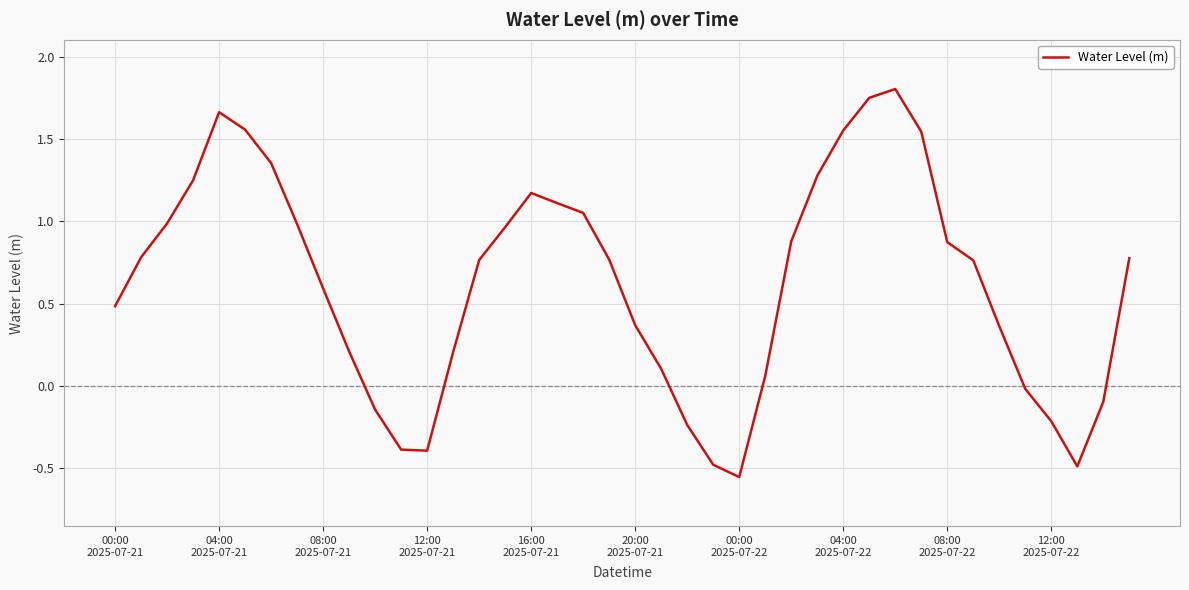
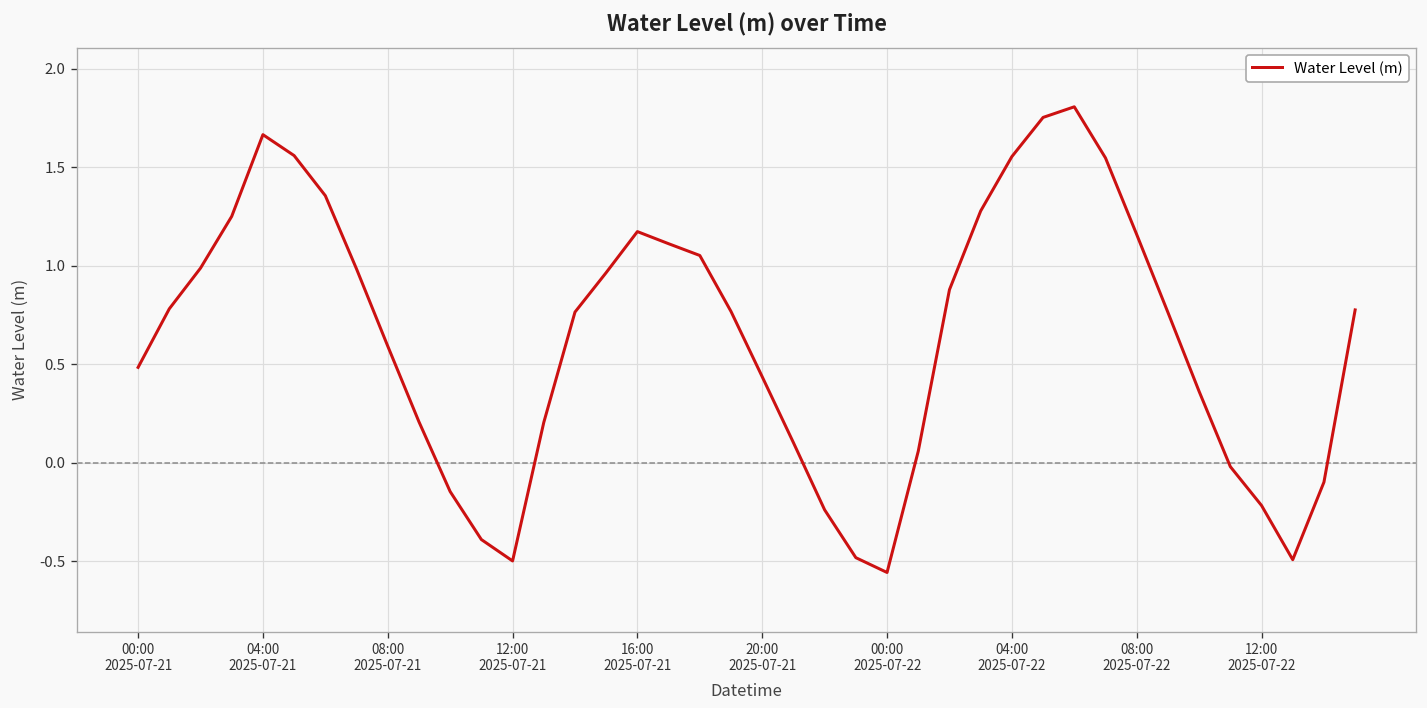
12:00 2025-07-21: -0.40 -> -0.50
20:00 2025-07-21: 0.37 -> 0.44
08:00 2025-07-22: 0.87 -> 1.16
